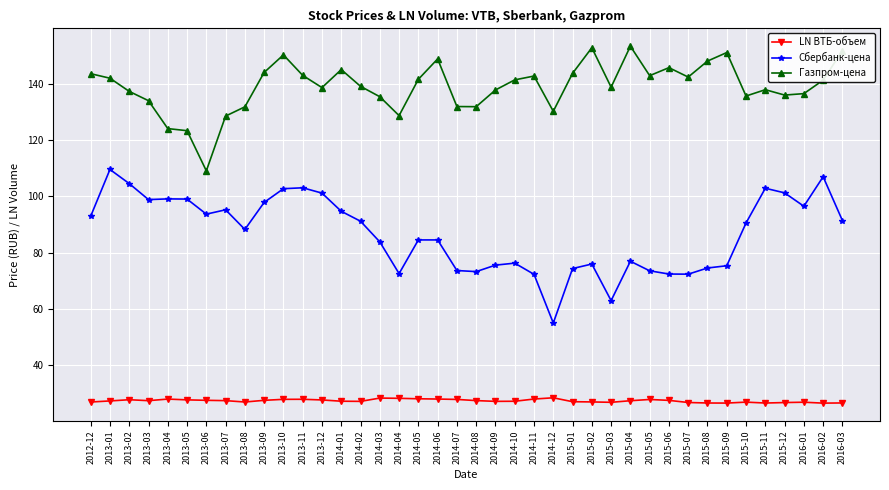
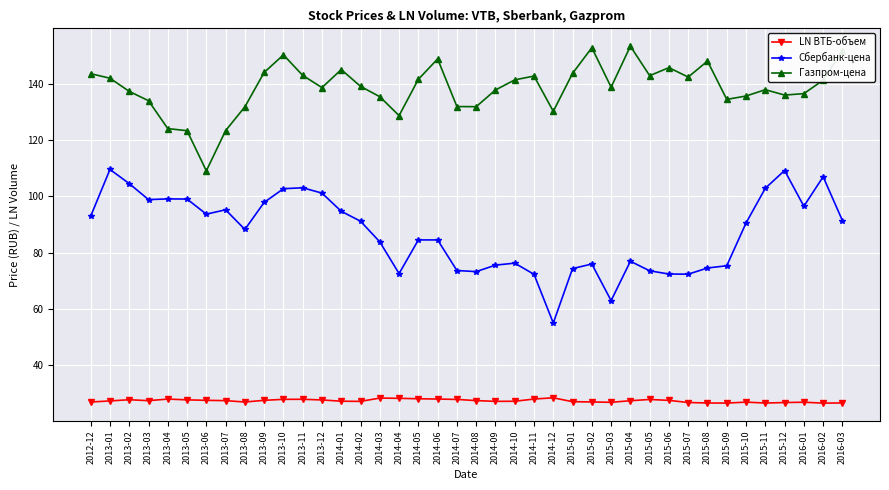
Газпром-цена, 2013-07: 129 -> 123
Газпром-цена, 2015-09: 151 -> 135
Сбербанк-цена, 2015-12: 101 -> 109
